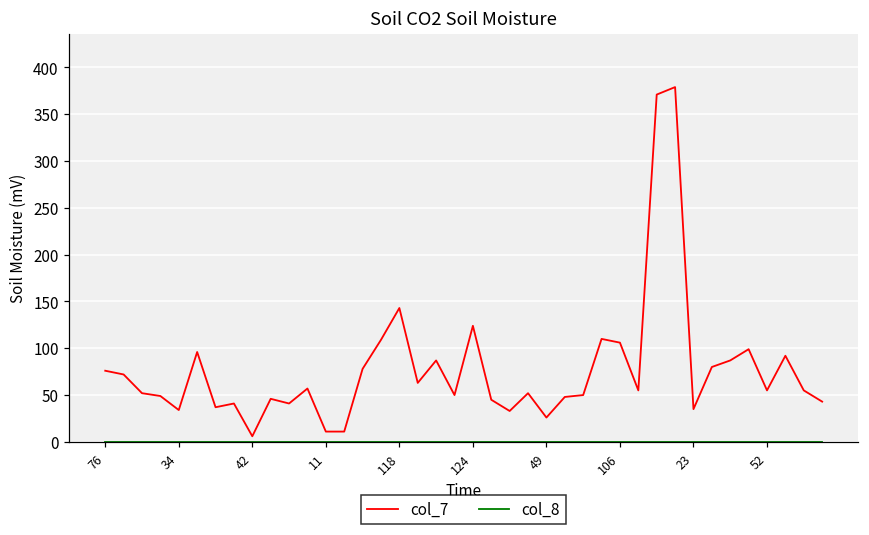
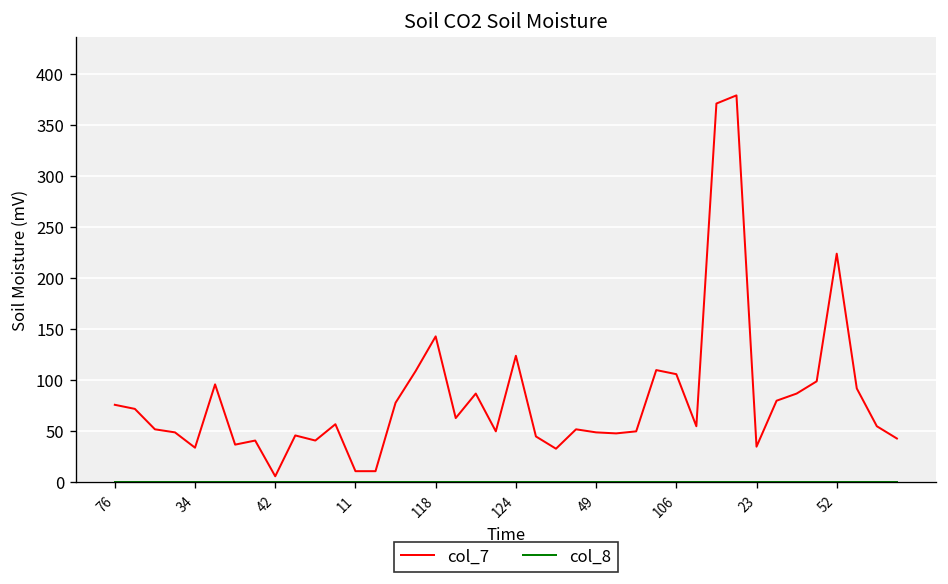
col_7, 49: 30 -> 50
col_7, 52: 60 -> 220
